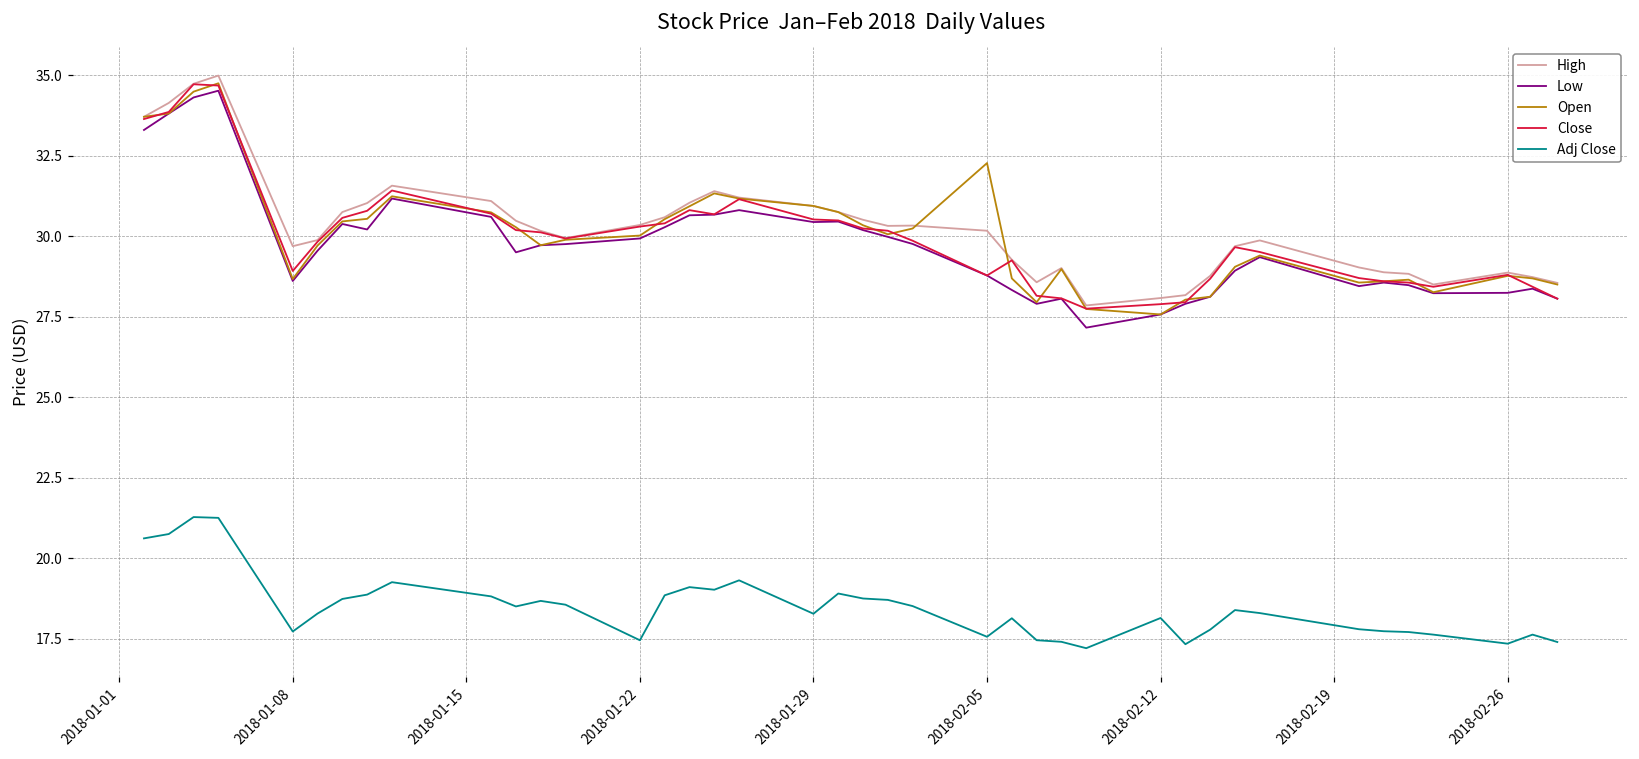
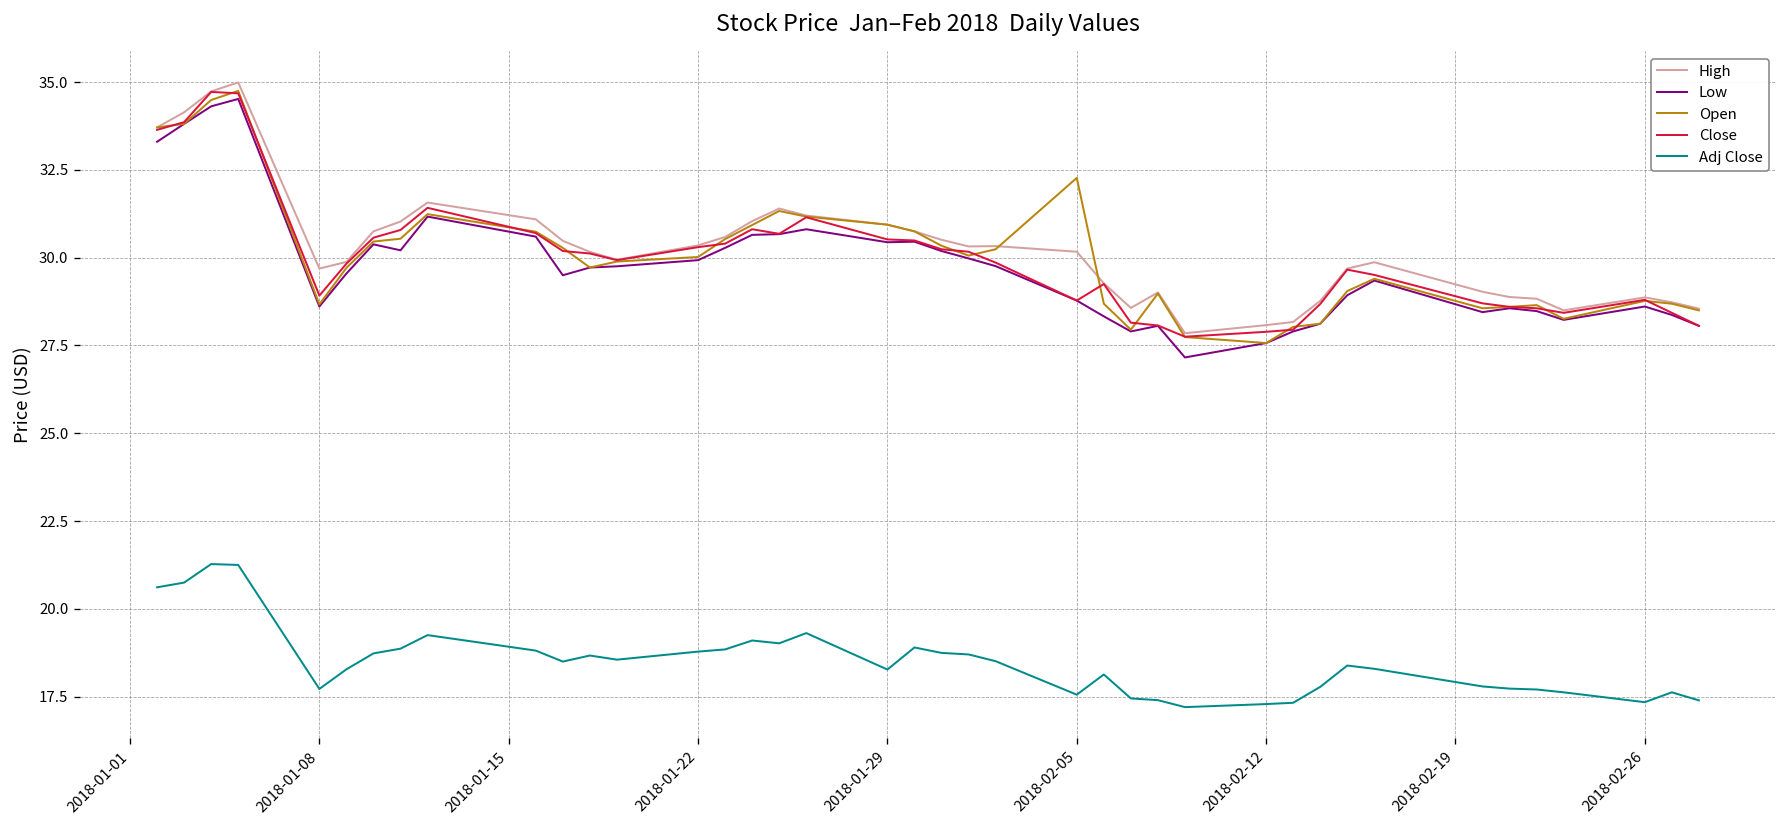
Adj Close, 2018-01-22: 17.5 -> 18.8
Adj Close, 2018-02-12: 18.1 -> 17.3
Low, 2018-02-26: 28.2 -> 28.6
